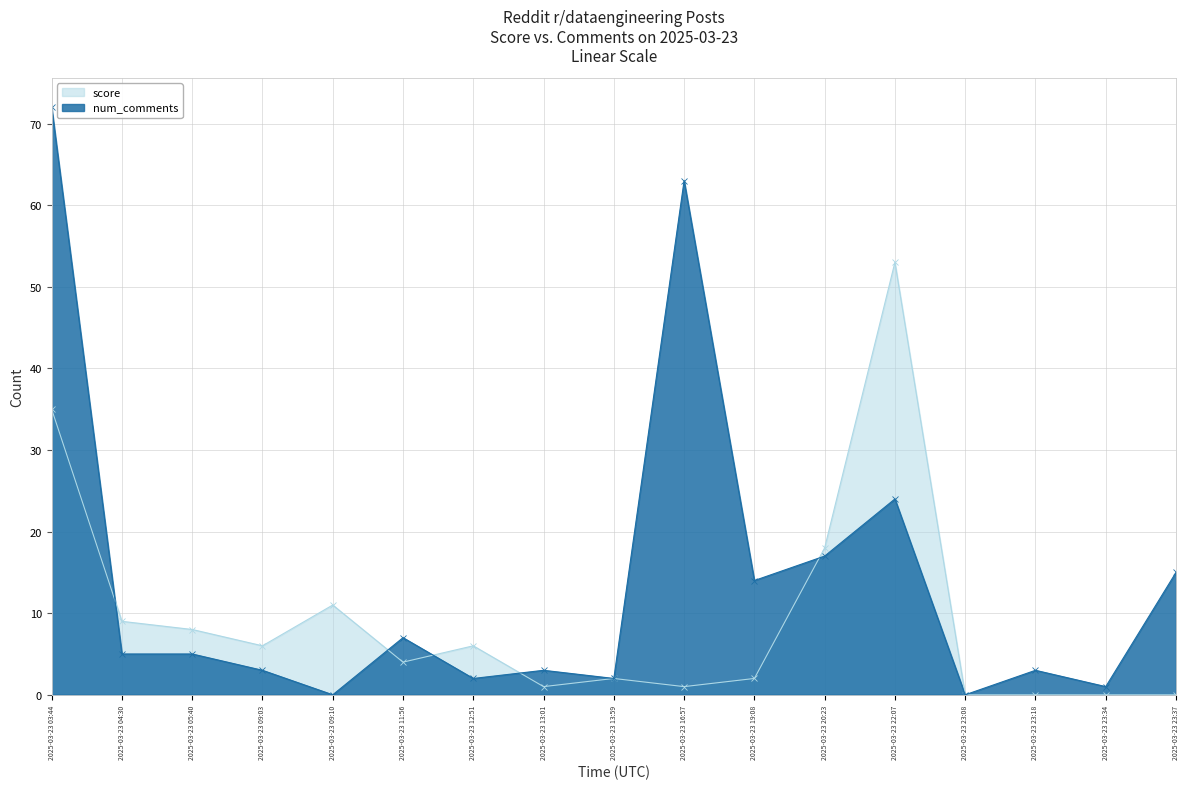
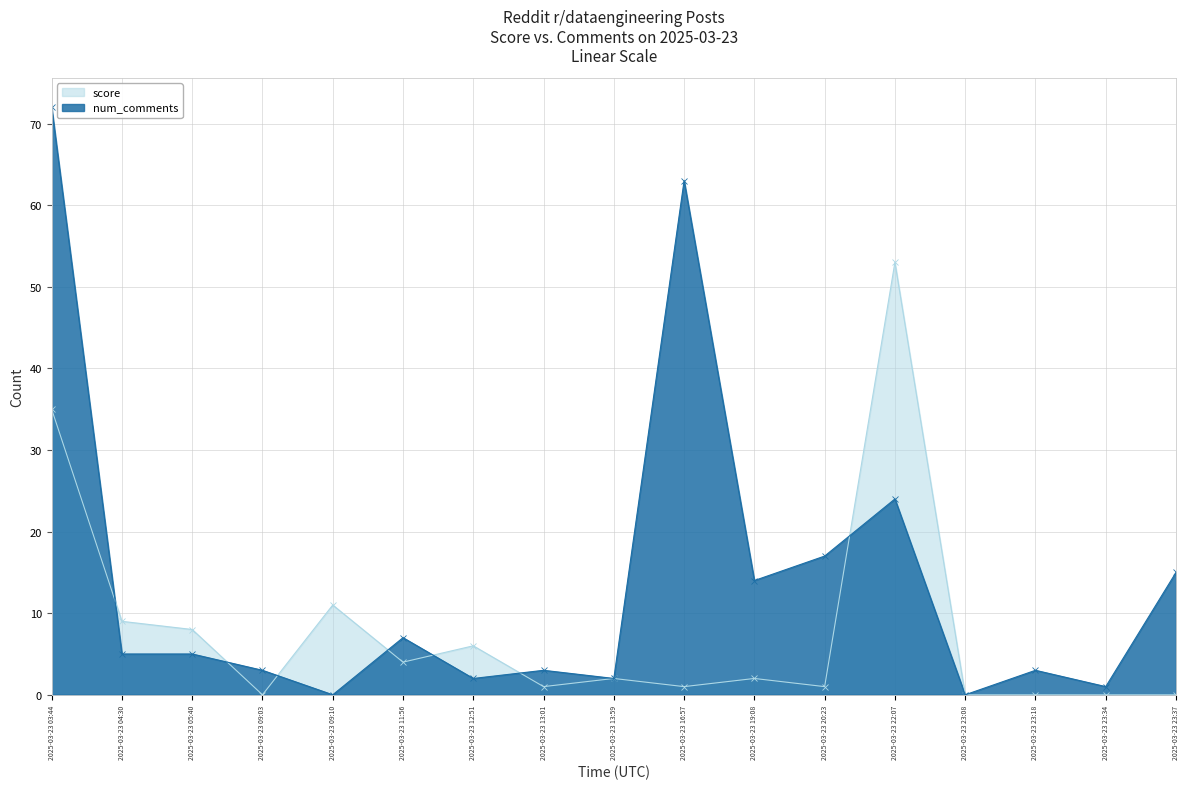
score, 2025-03-23 09:03: 6 -> 0
score, 2025-03-23 20:23: 18 -> 1
